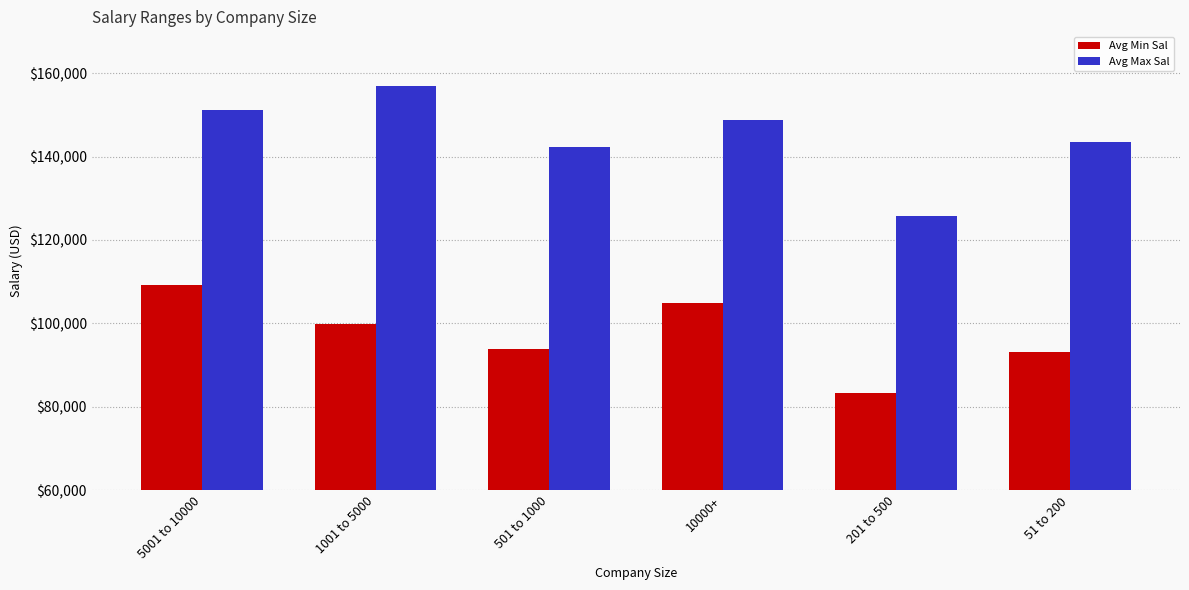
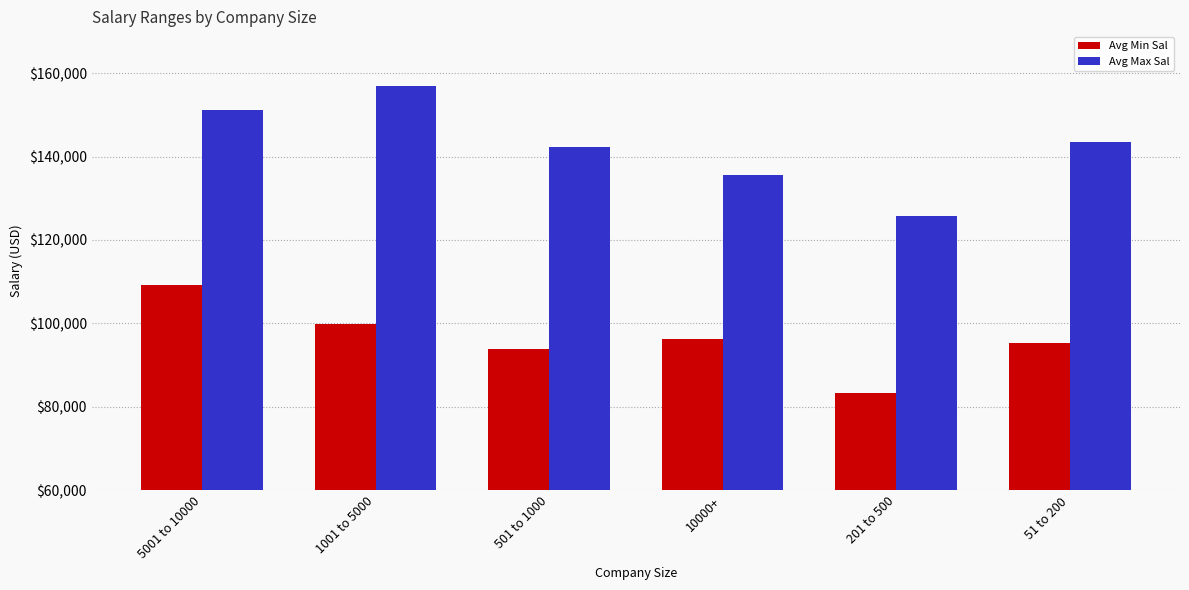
Avg Min Sal, 10000+: $105,000 -> $96,000
Avg Max Sal, 10000+: $149,000 -> $135,000
Avg Min Sal, 51 to 200: $93,000 -> $95,000
